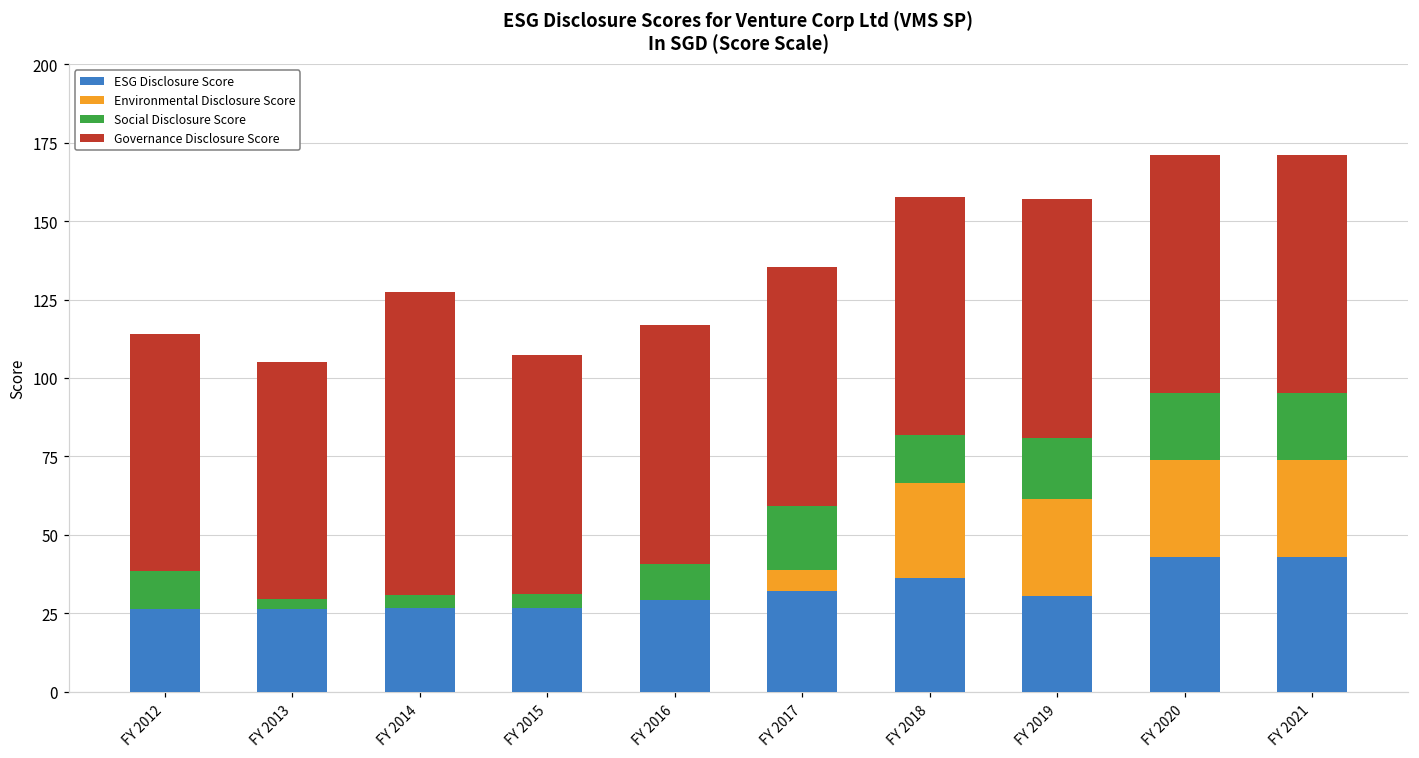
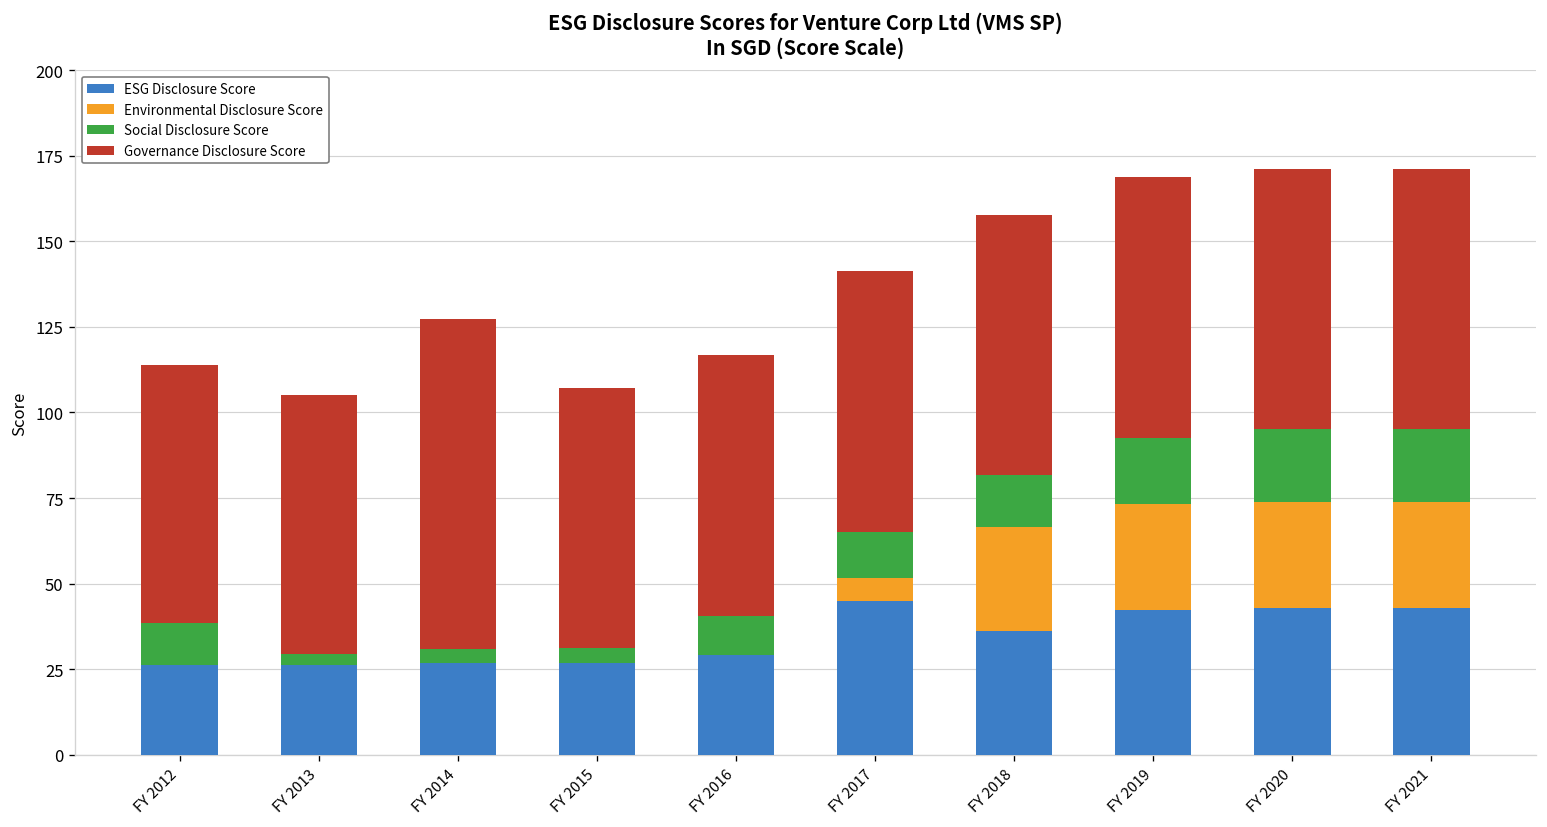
ESG Disclosure Score, FY 2017: 32 -> 45
Social Disclosure Score, FY 2017: 20 -> 13
ESG Disclosure Score, FY 2019: 31 -> 42
